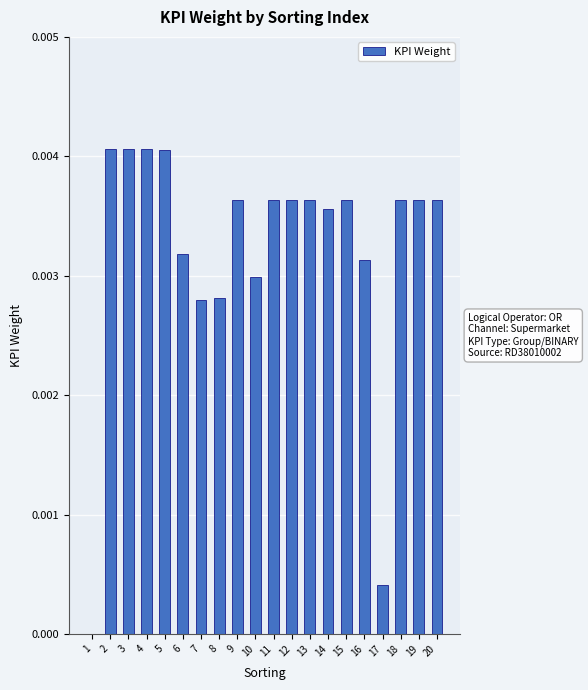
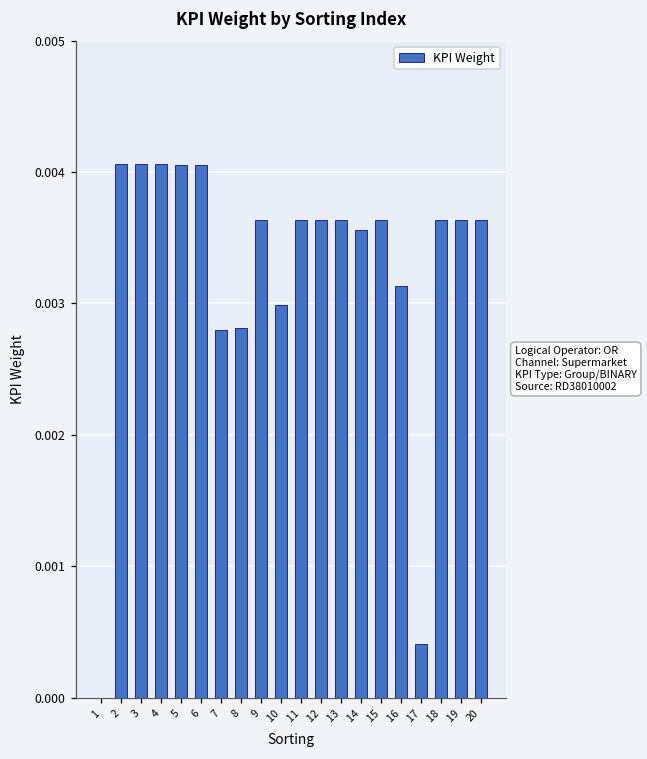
6: 0.00318 -> 0.00405
